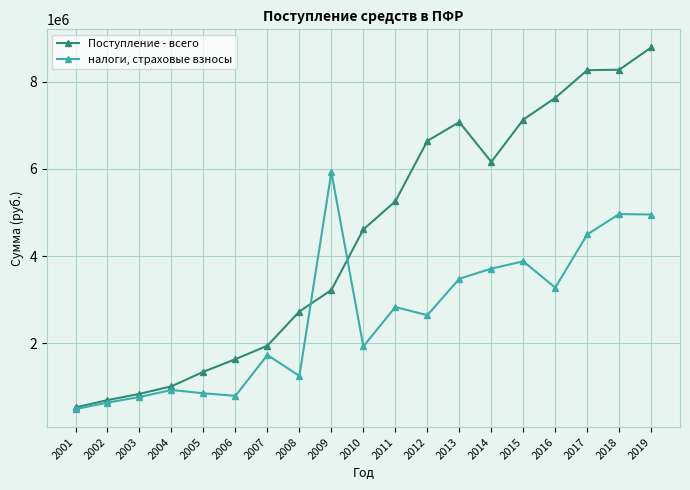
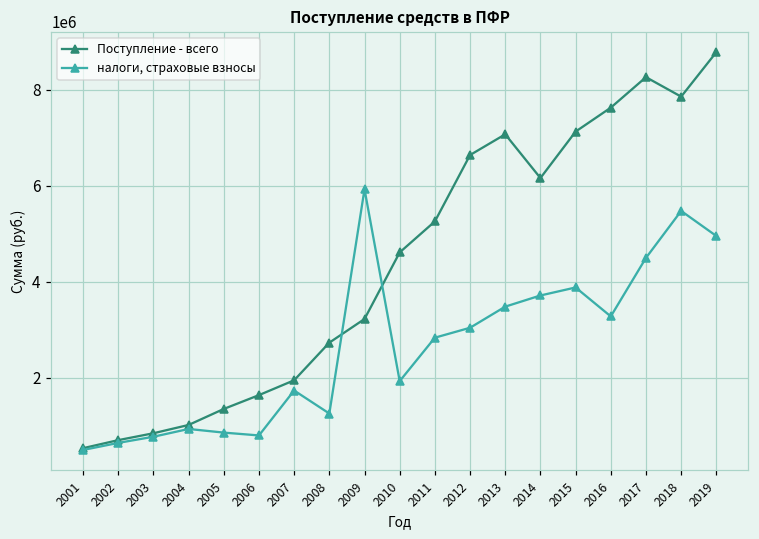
налоги, страховые взносы, 2012: 2600000 -> 3000000
Поступление - всего, 2018: 8300000 -> 7900000
налоги, страховые взносы, 2018: 5000000 -> 5500000
